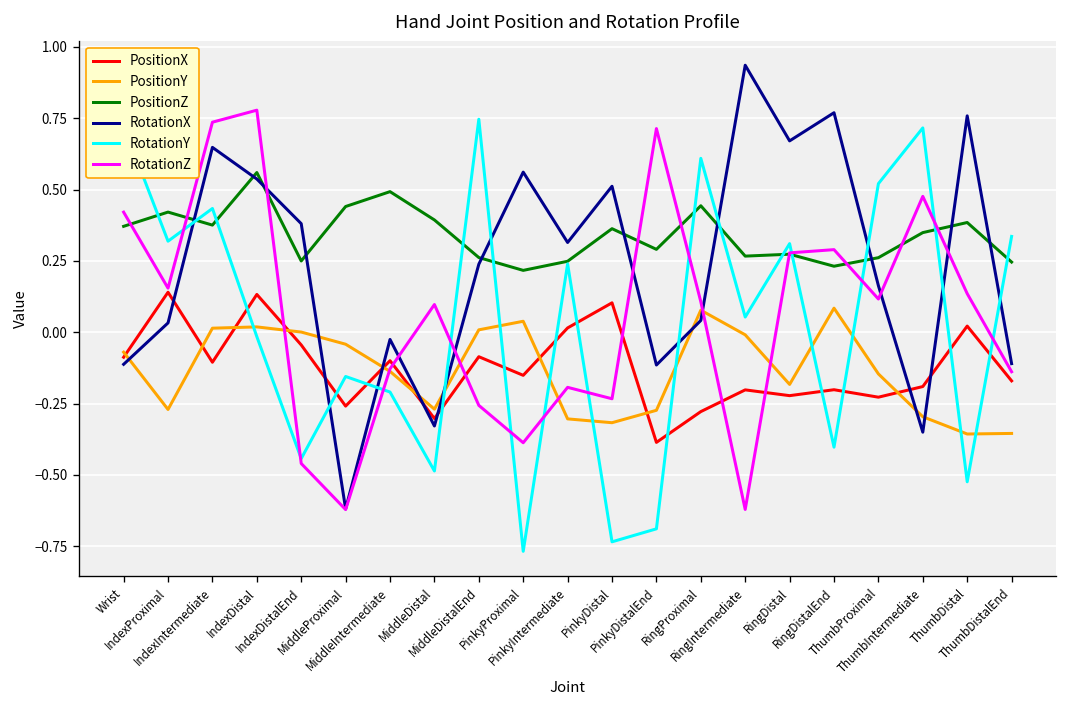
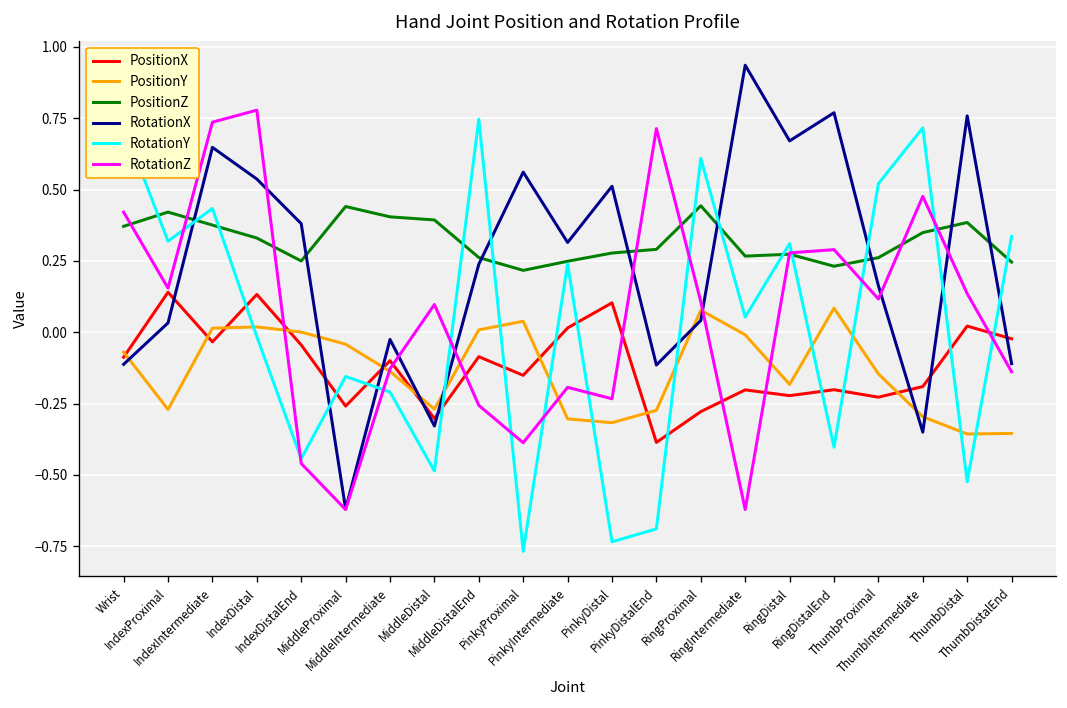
PositionX, IndexIntermediate: -0.11 -> -0.03
PositionZ, IndexDistal: 0.56 -> 0.33
PositionZ, MiddleIntermediate: 0.49 -> 0.40
PositionZ, PinkyDistal: 0.36 -> 0.28
PositionX, ThumbDistalEnd: -0.17 -> -0.02
